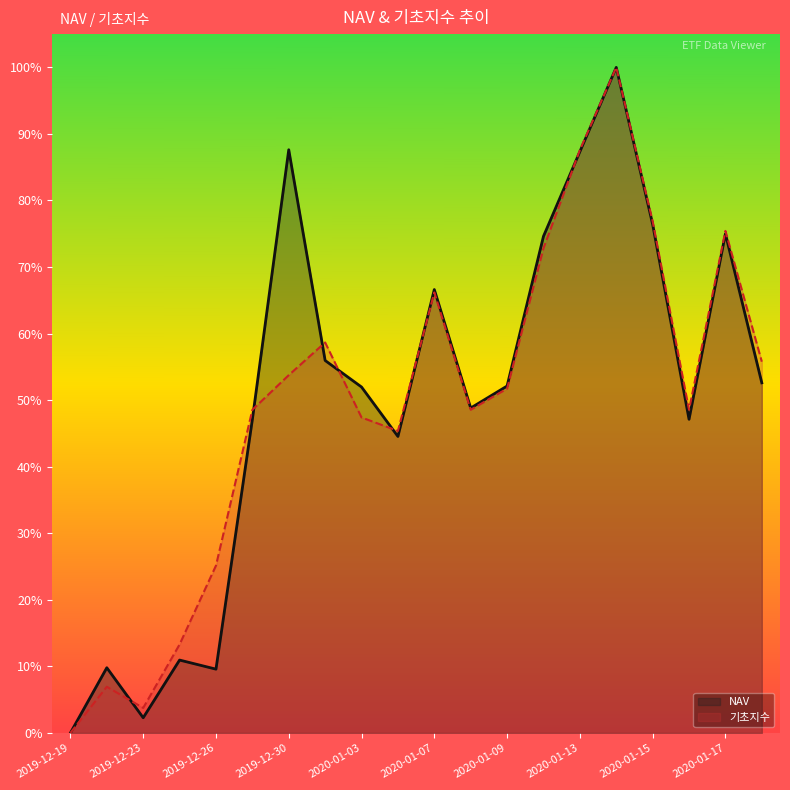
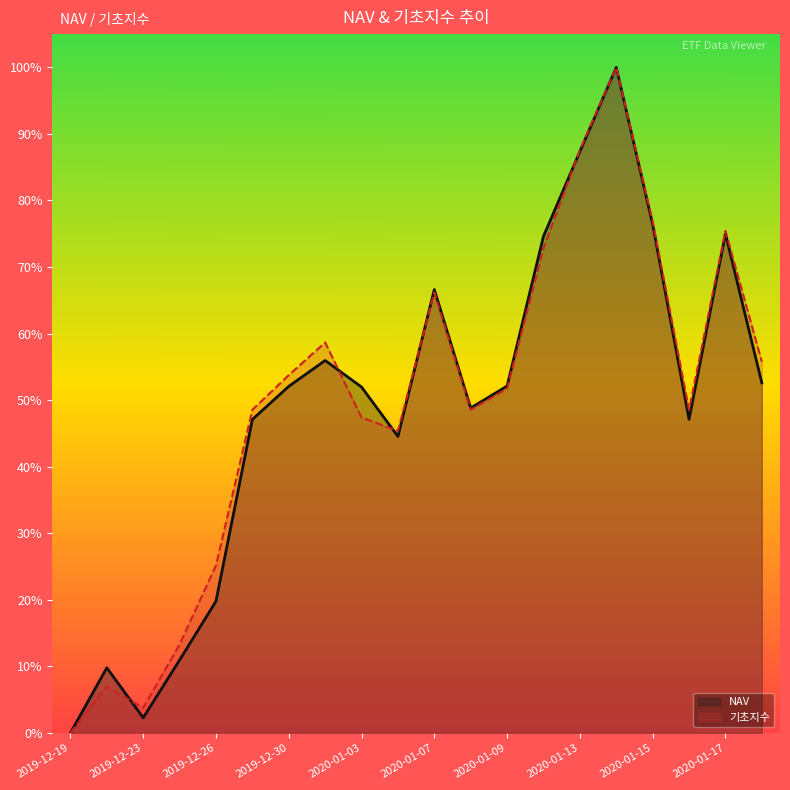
NAV, 2019-12-26: 10% -> 20%
NAV, 2019-12-30: 88% -> 52%
